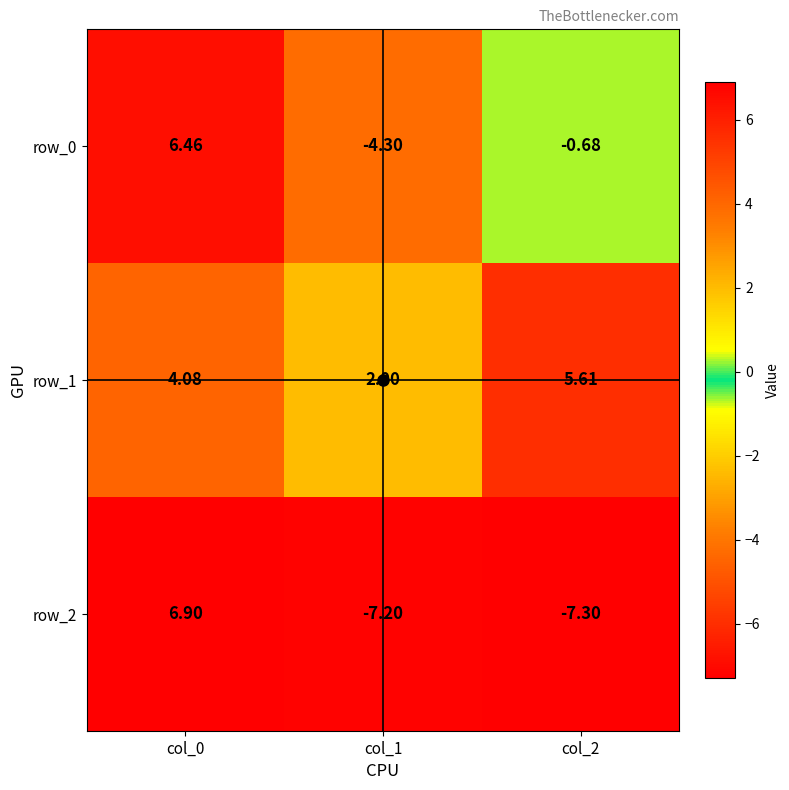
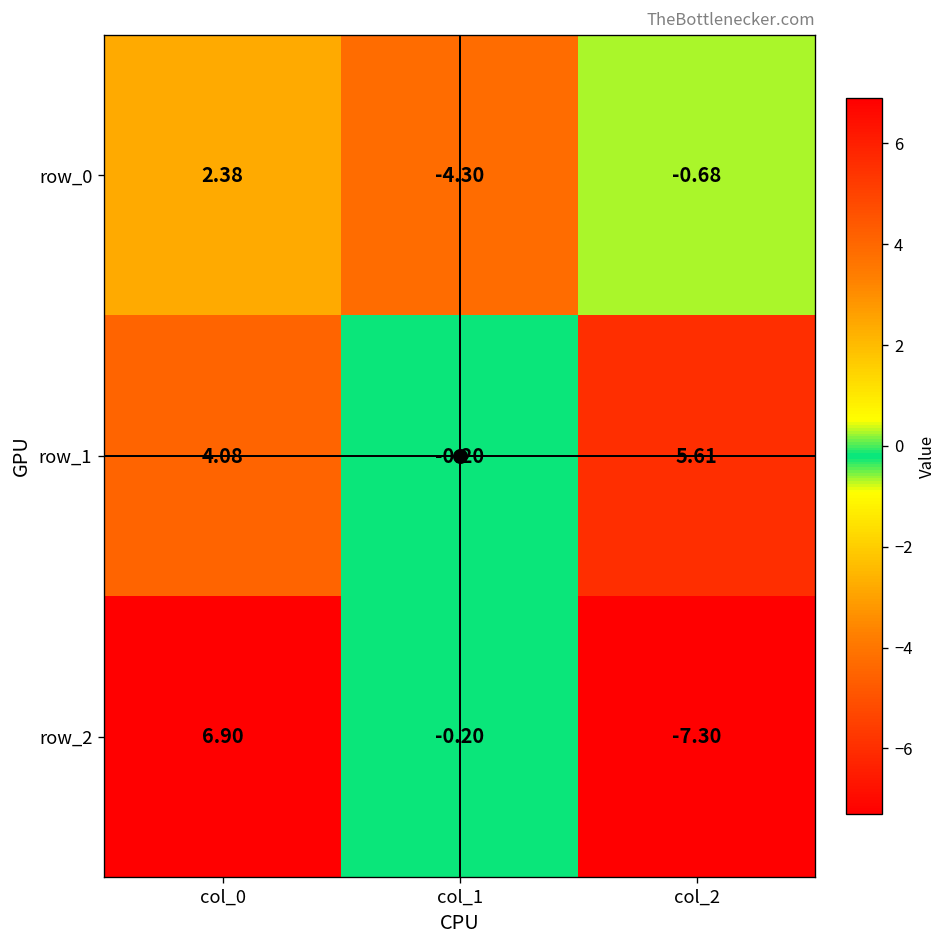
row_0, col_0: 6.46 -> 2.38
row_1, col_1: 2.00 -> -0.20
row_2, col_1: -7.20 -> -0.20
